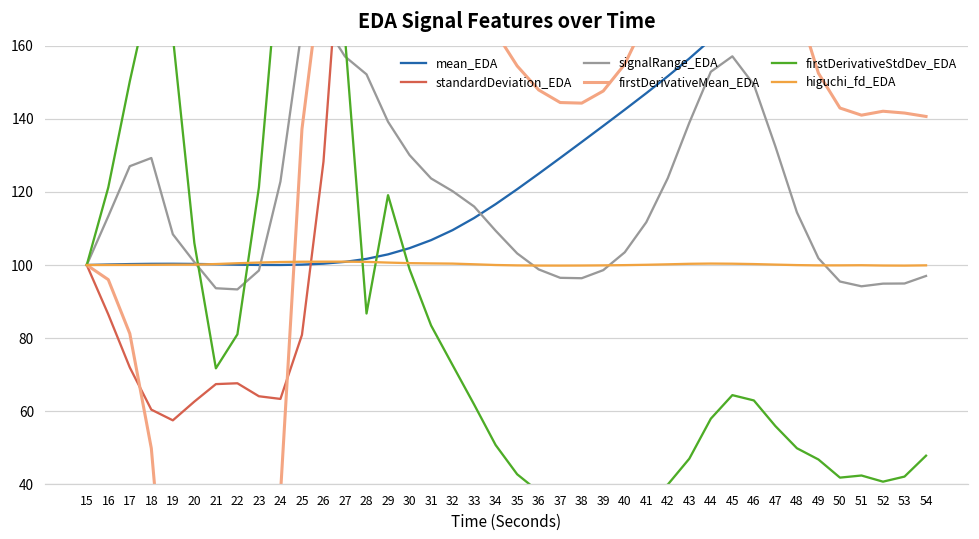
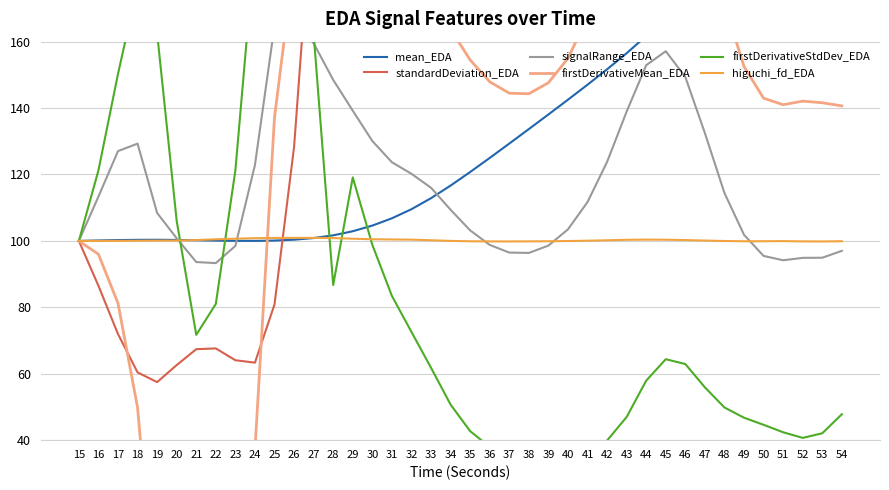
signalRange_EDA, 27: 157 -> 160
signalRange_EDA, 28: 152 -> 148
firstDerivativeStdDev_EDA, 50: 42 -> 45
